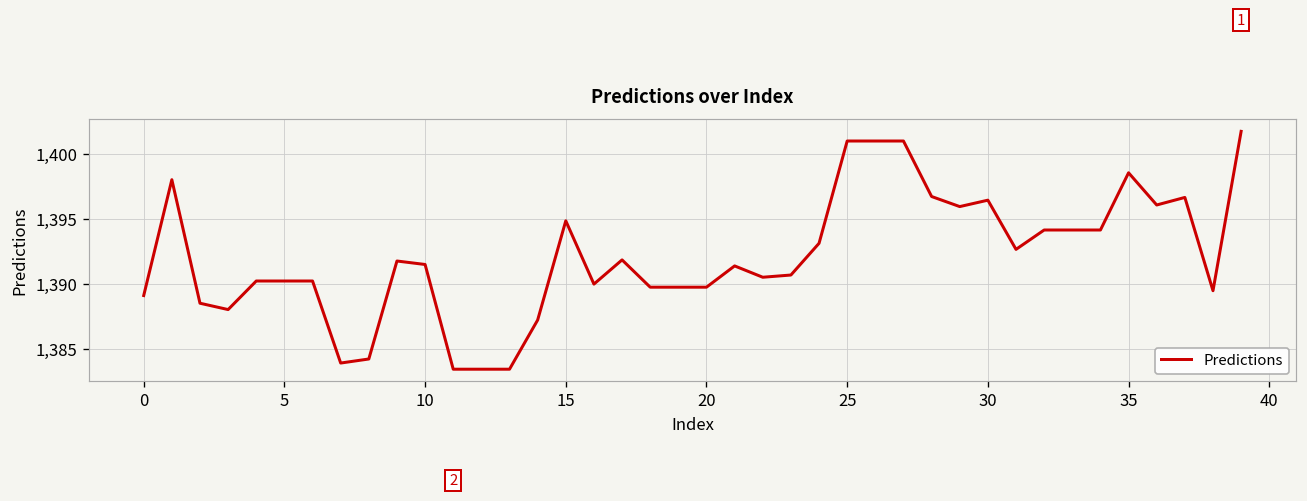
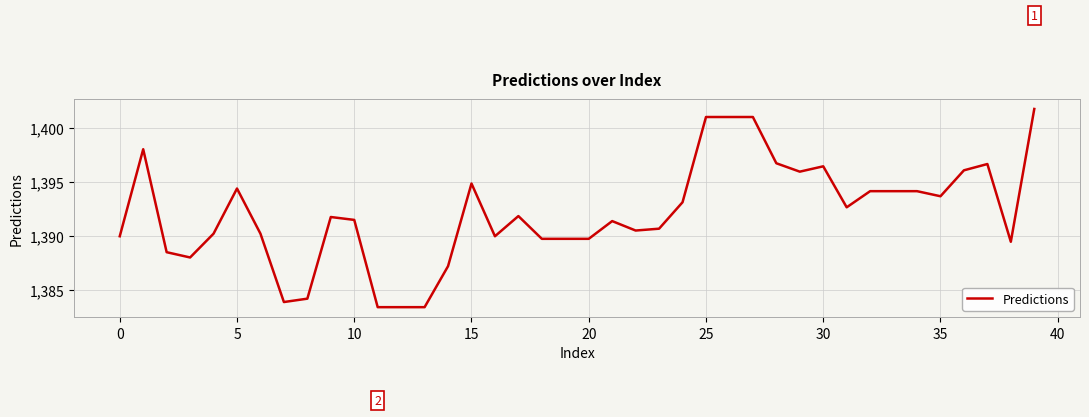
0: 1,389.1 -> 1,390.0
5: 1,390.2 -> 1,394.4
35: 1,398.5 -> 1,393.7
